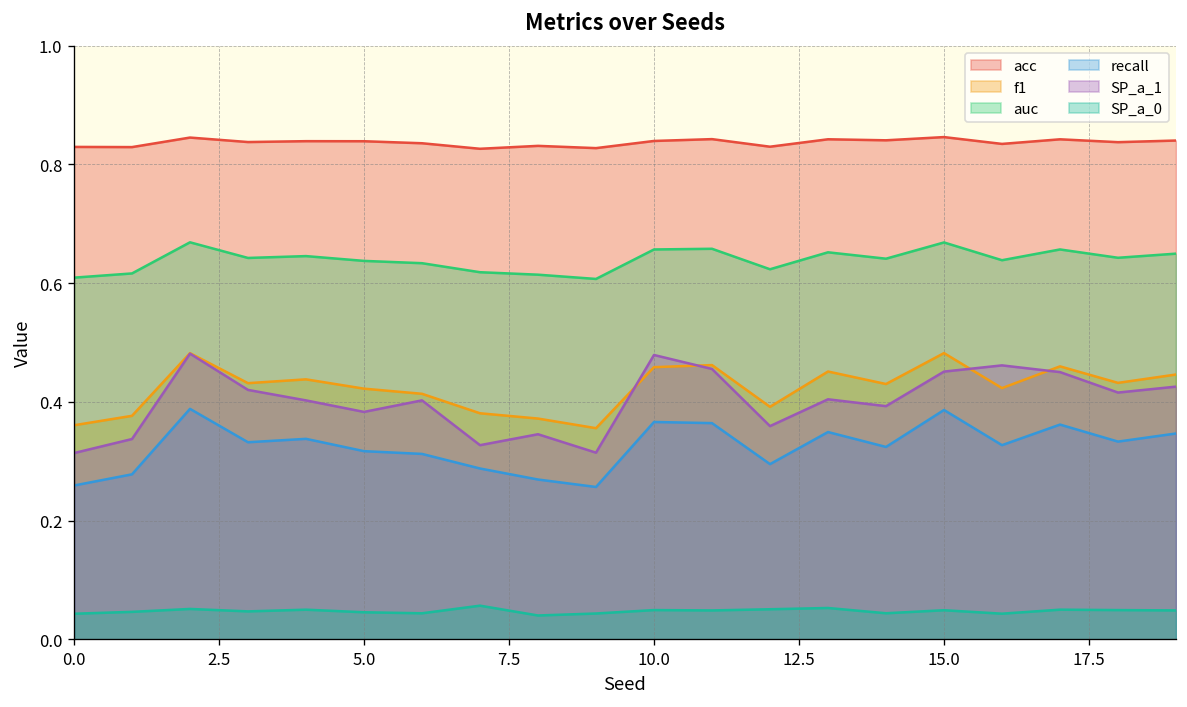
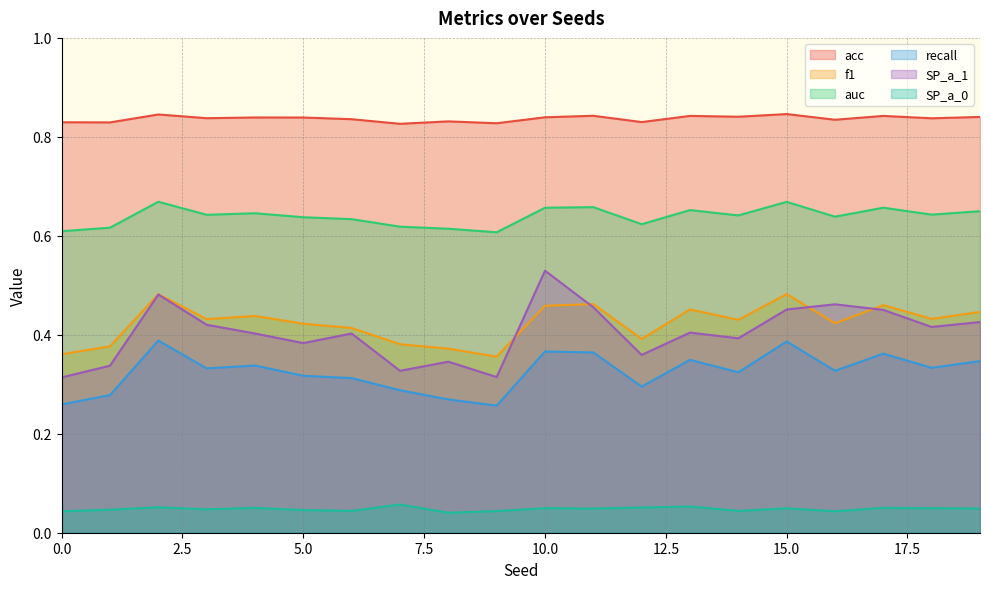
SP_a_1, 10.0: 0.48 -> 0.53
